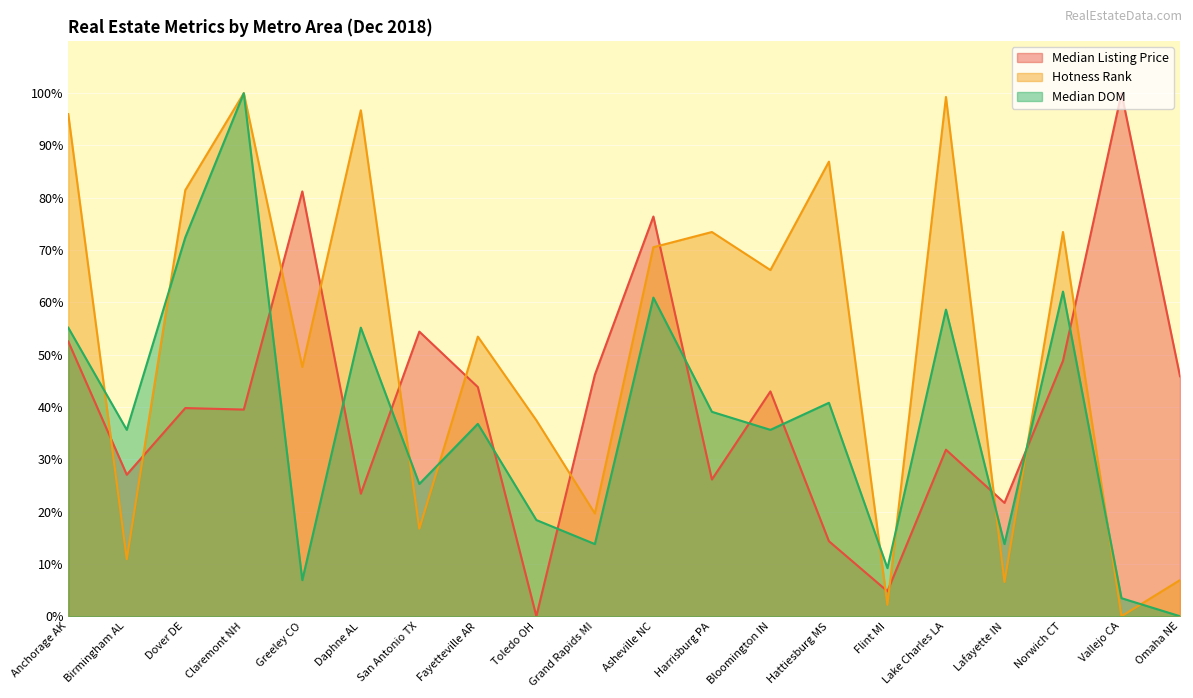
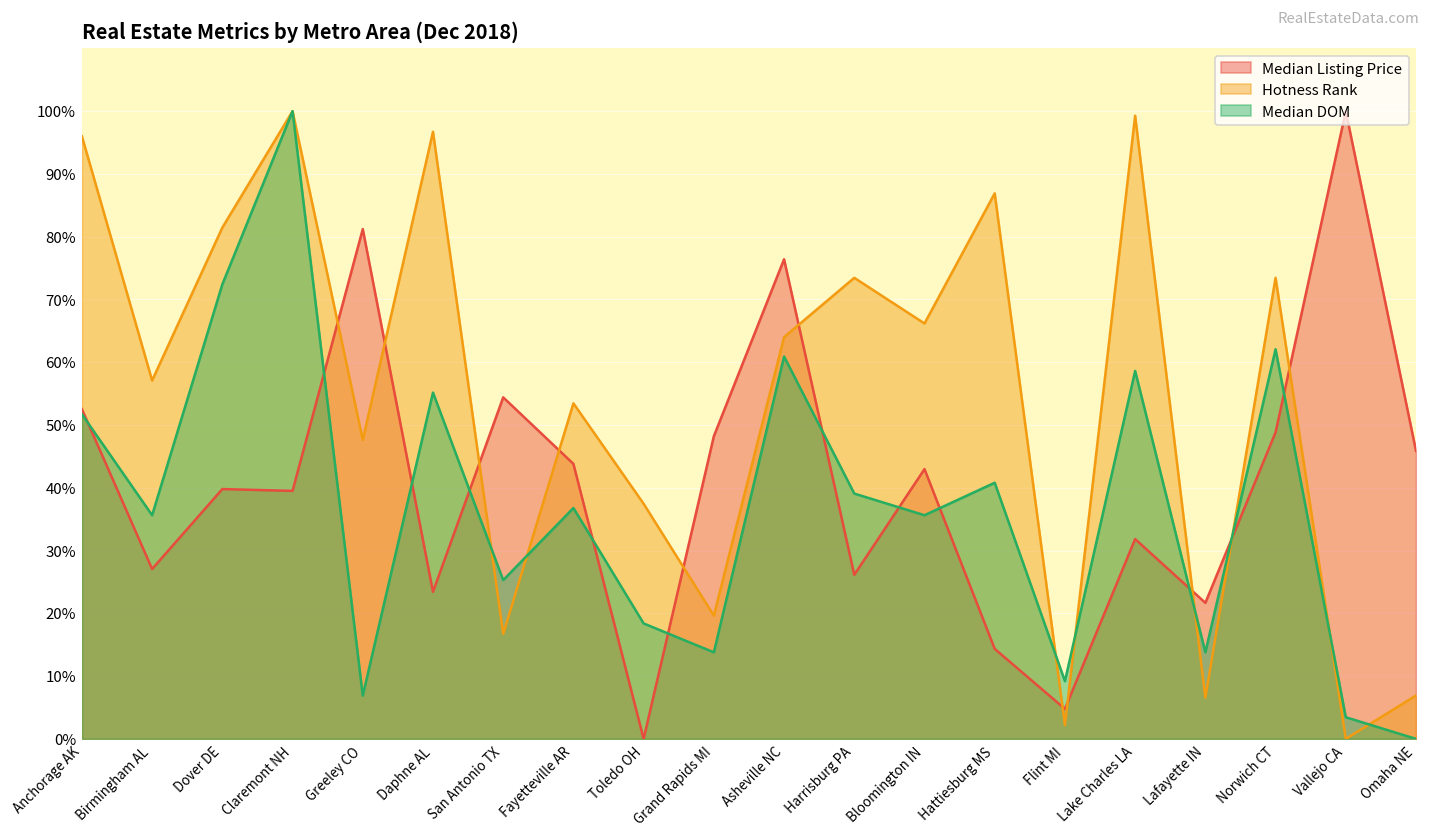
Median DOM, Anchorage AK: 55% -> 52%
Hotness Rank, Birmingham AL: 11% -> 57%
Median Listing Price, Grand Rapids MI: 46% -> 48%
Hotness Rank, Asheville NC: 71% -> 64%
